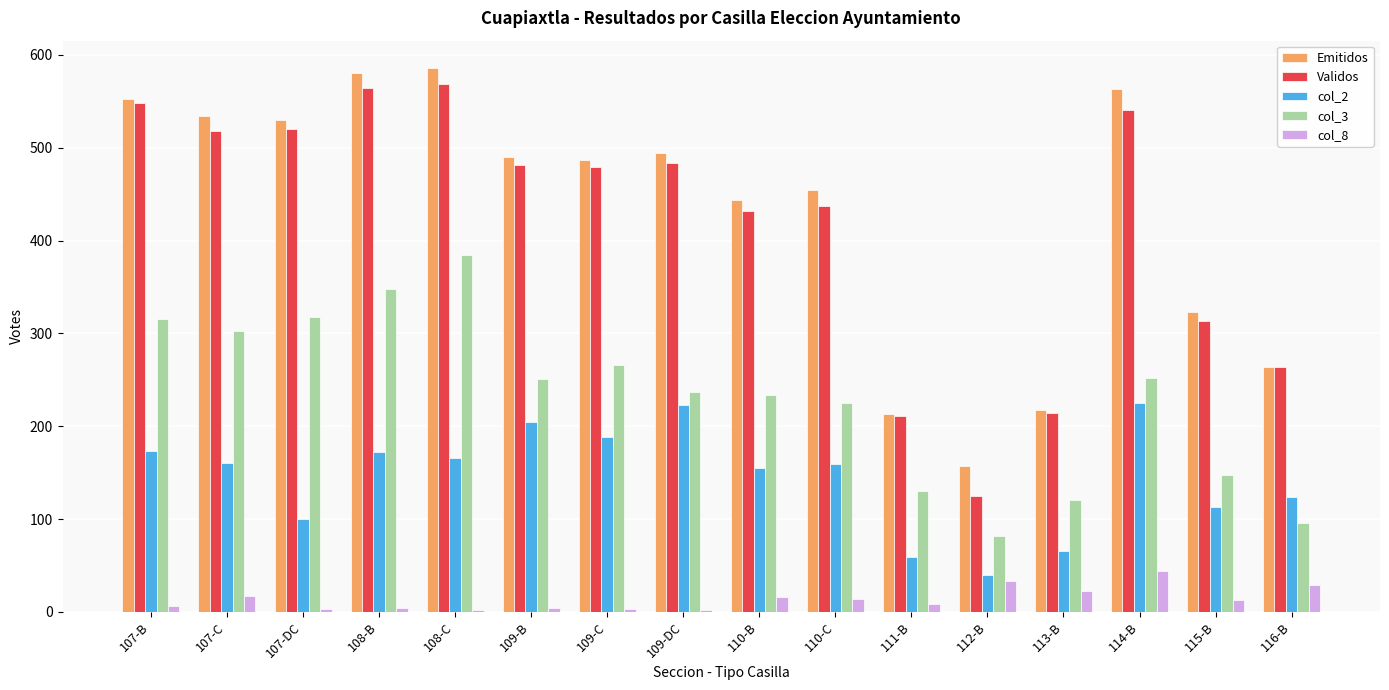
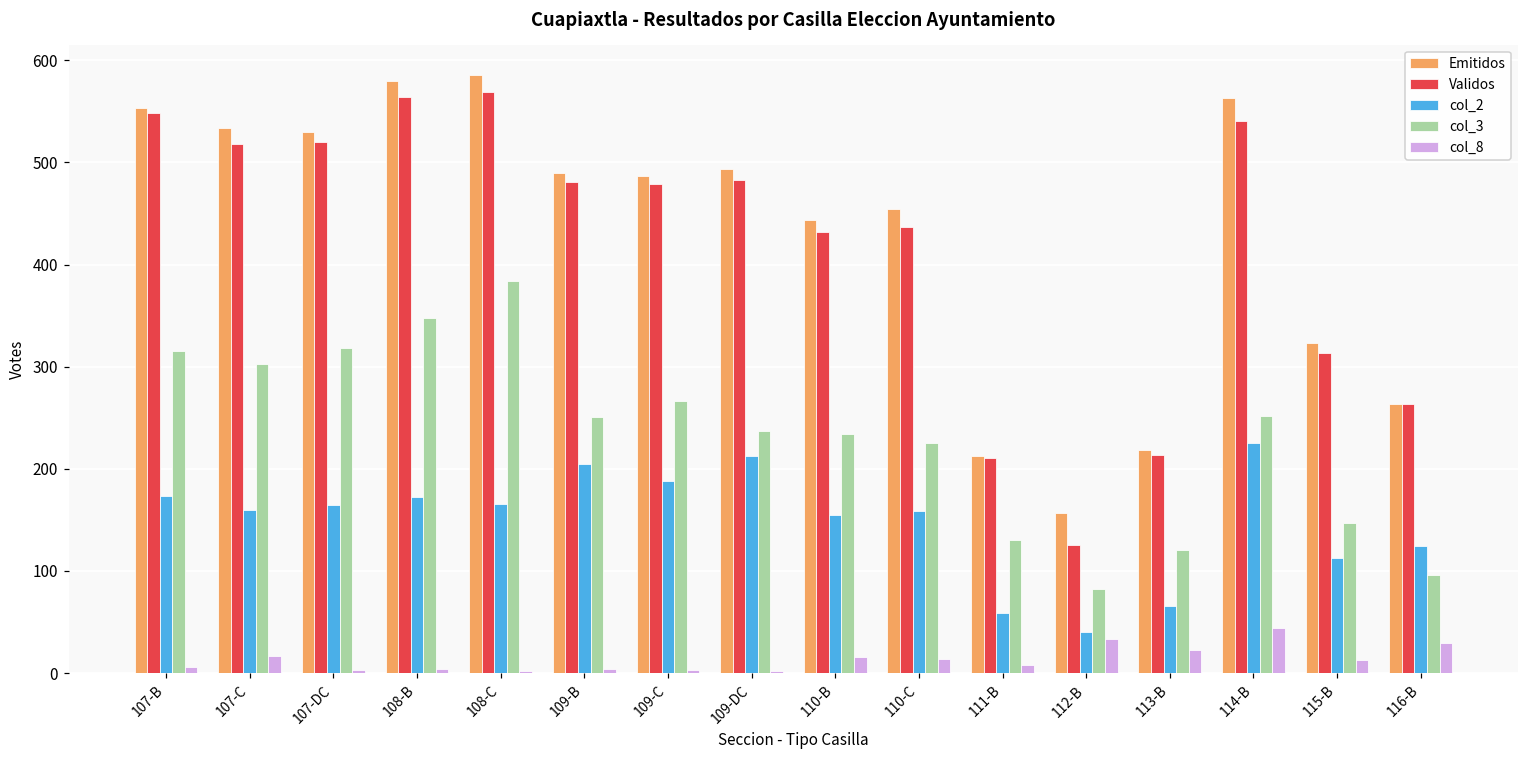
col_2, 107-DC: 100 -> 170
col_2, 109-DC: 220 -> 210
